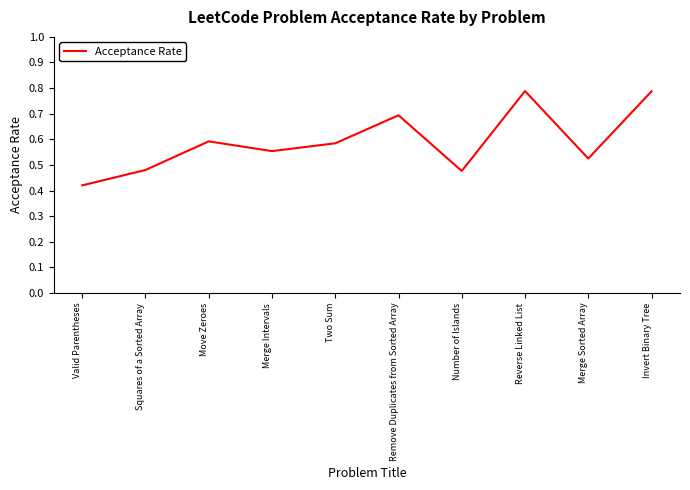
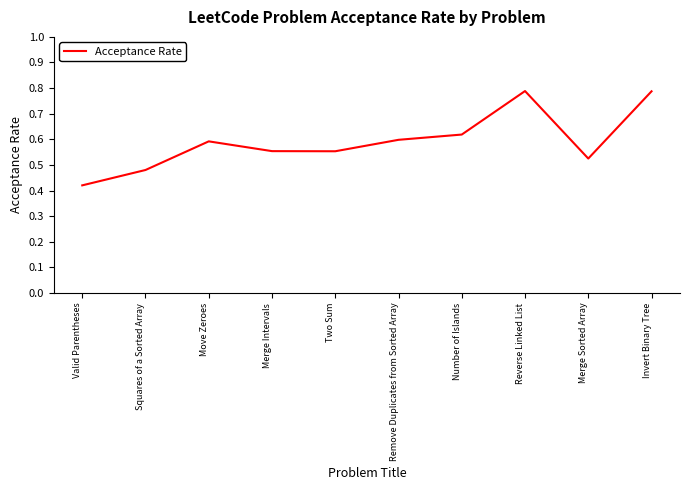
Two Sum: 0.58 -> 0.55
Remove Duplicates from Sorted Array: 0.69 -> 0.60
Number of Islands: 0.48 -> 0.62
